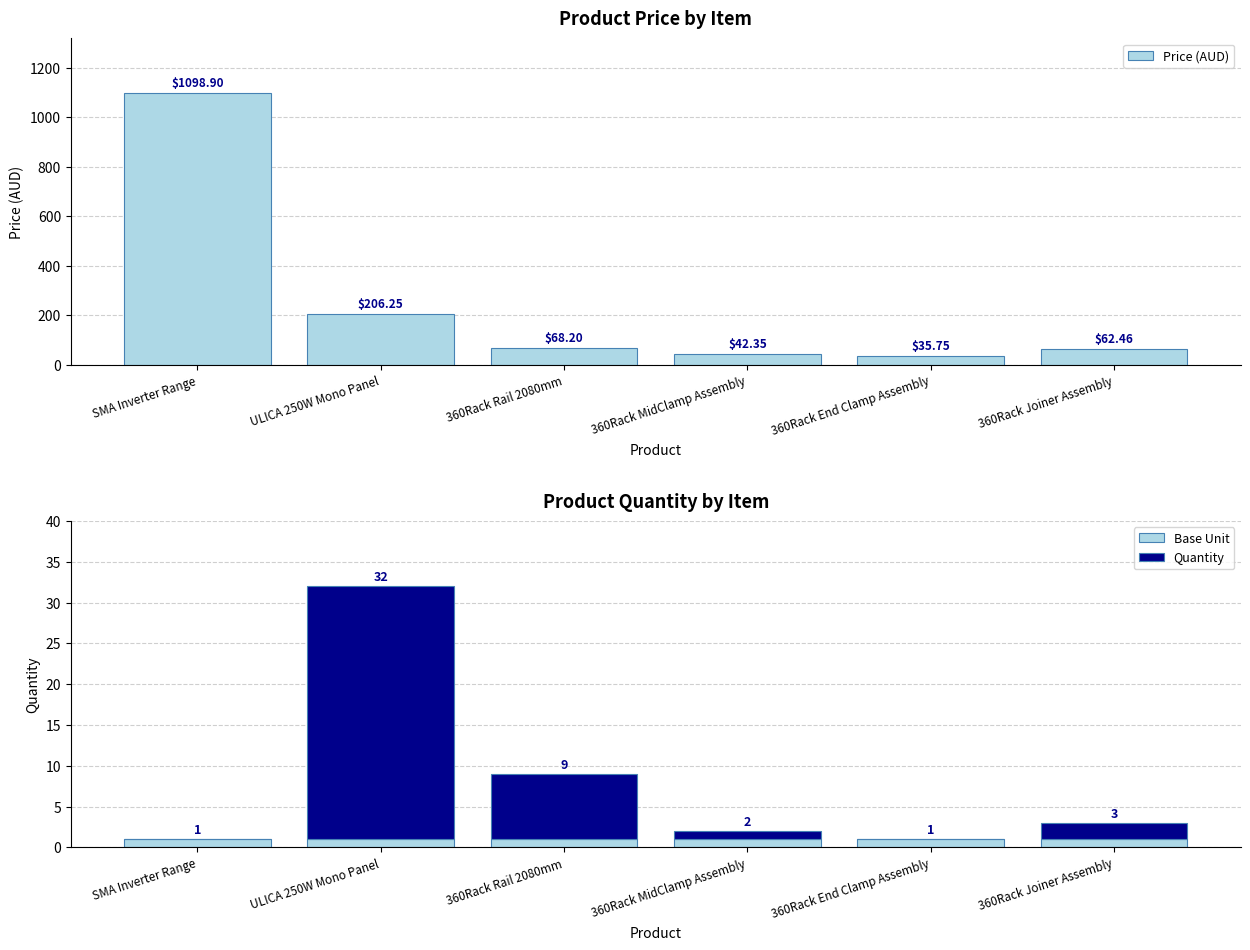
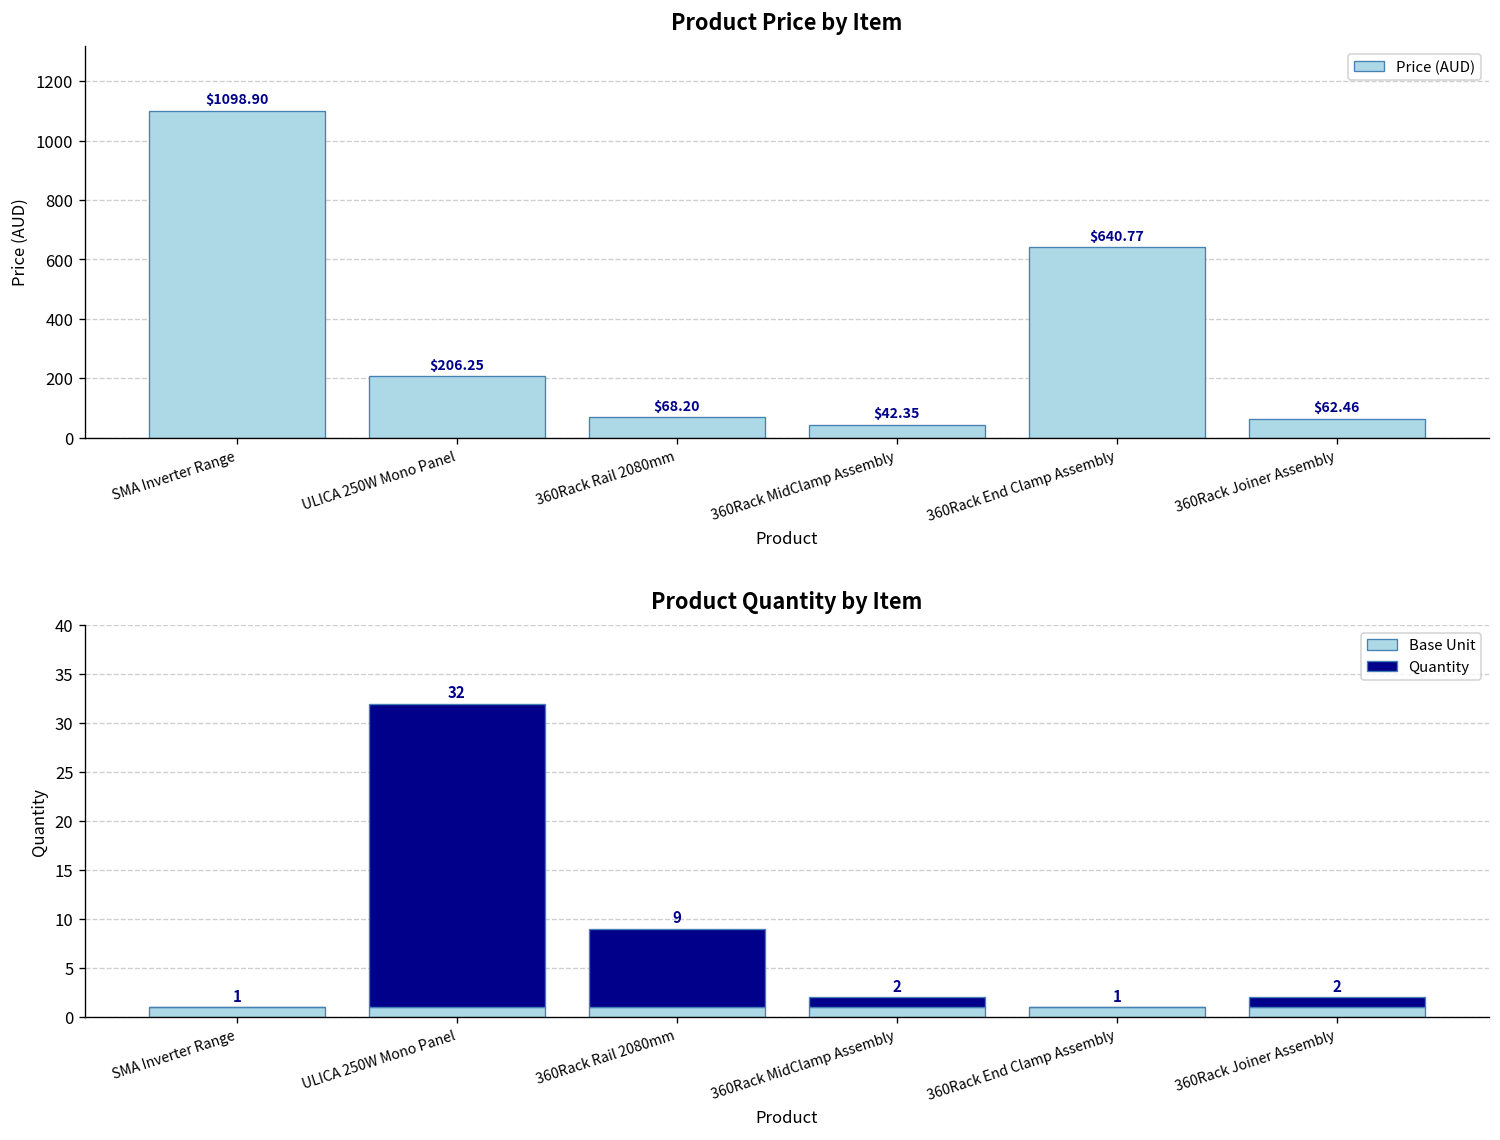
Product Price by Item, 360Rack End Clamp Assembly: $35.75 -> $640.77
Product Quantity by Item, Quantity, 360Rack Joiner Assembly: 3 -> 2
